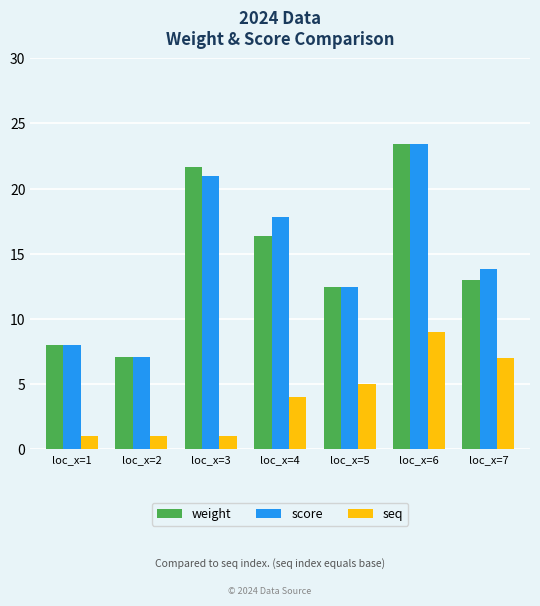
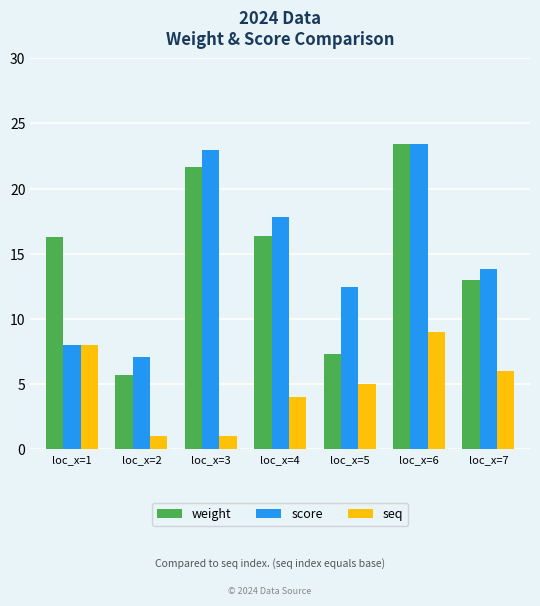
weight, loc_x=1: 8.0 -> 16.3
seq, loc_x=1: 1 -> 8
weight, loc_x=2: 7.1 -> 5.7
score, loc_x=3: 20.9 -> 23.0
weight, loc_x=5: 12.4 -> 7.4
seq, loc_x=7: 7 -> 6
